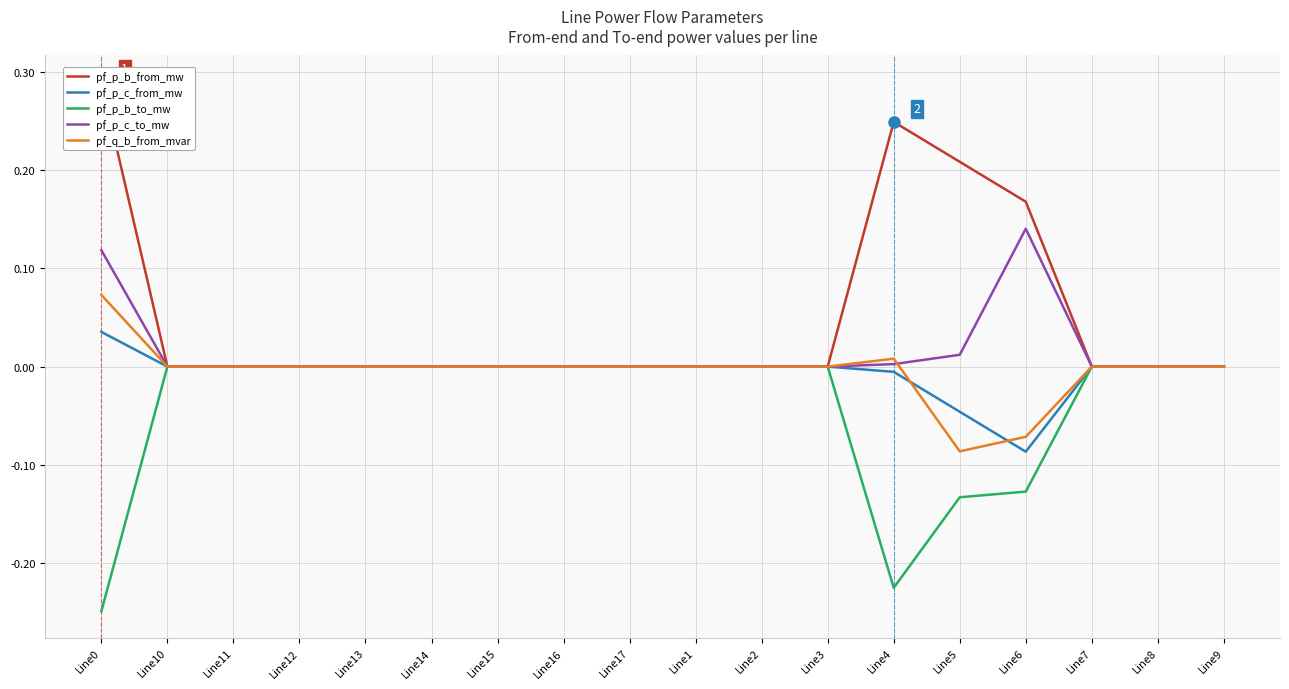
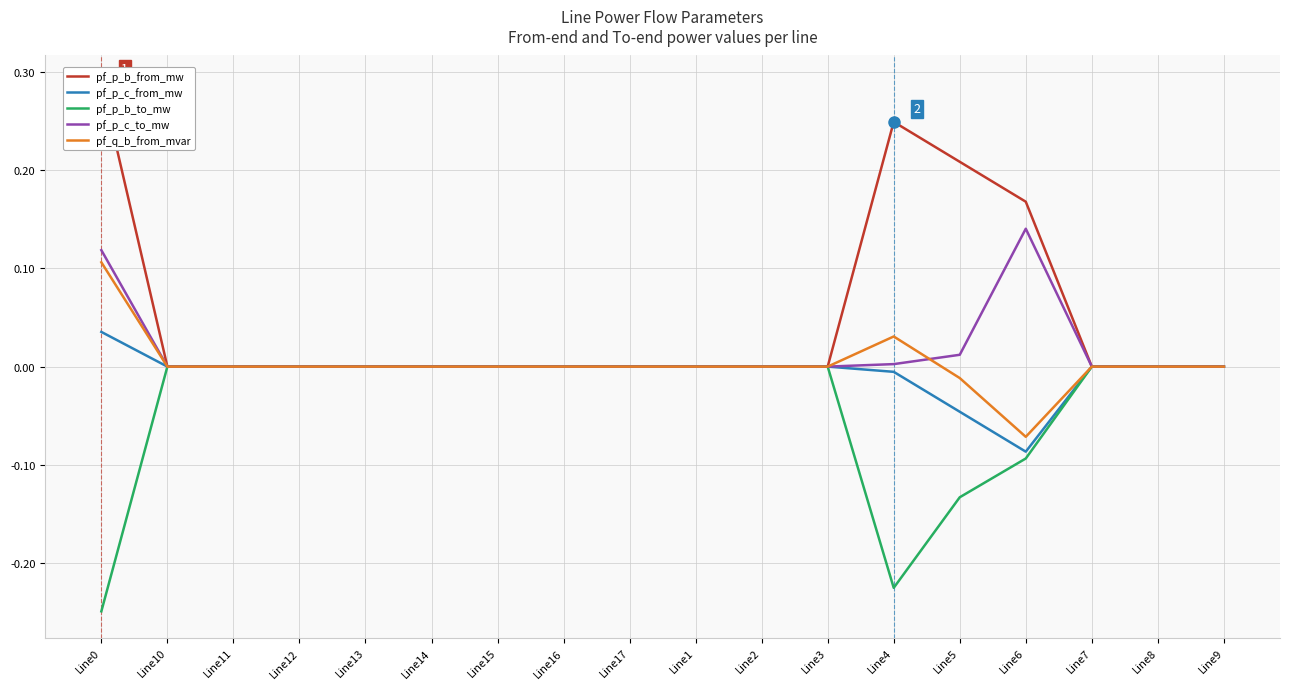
pf_q_b_from_mvar, Line0: 0.07 -> 0.11
pf_q_b_from_mvar, Line4: 0.01 -> 0.03
pf_q_b_from_mvar, Line5: -0.09 -> -0.01
pf_p_b_to_mw, Line6: -0.13 -> -0.09
